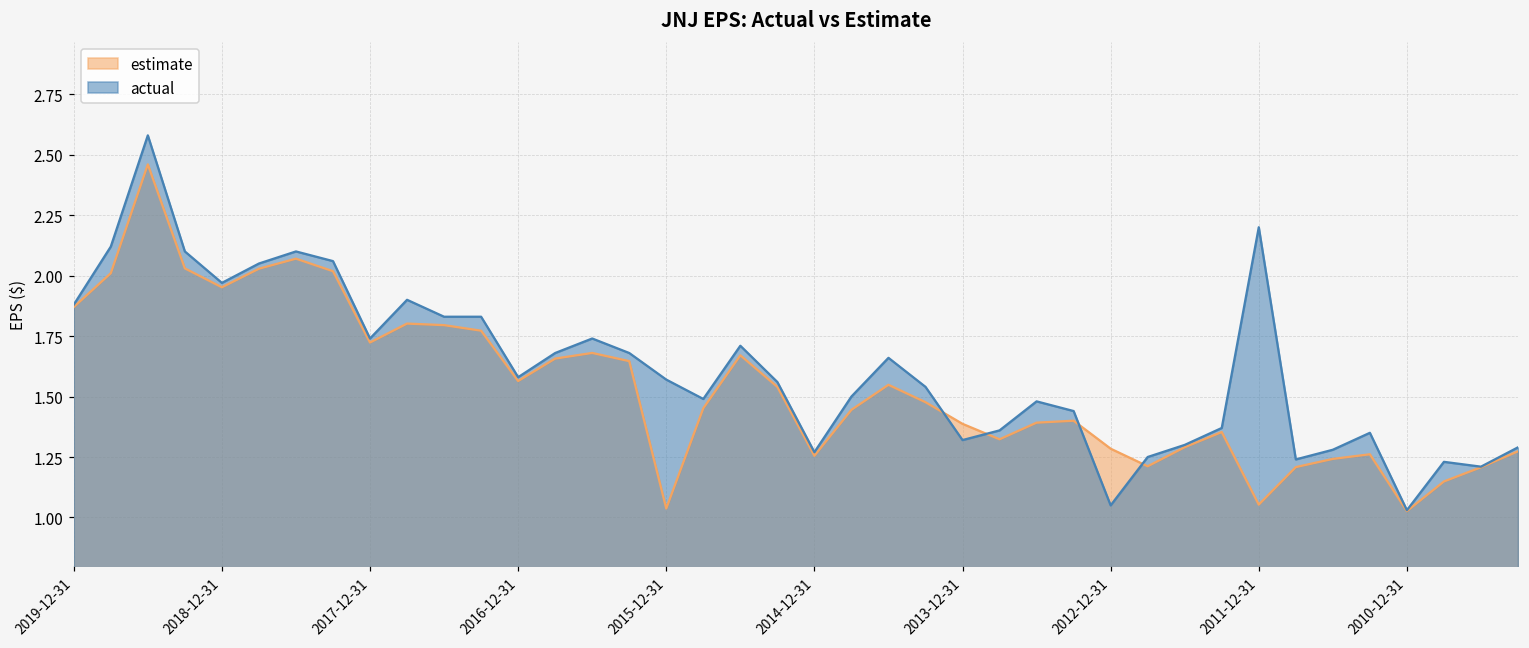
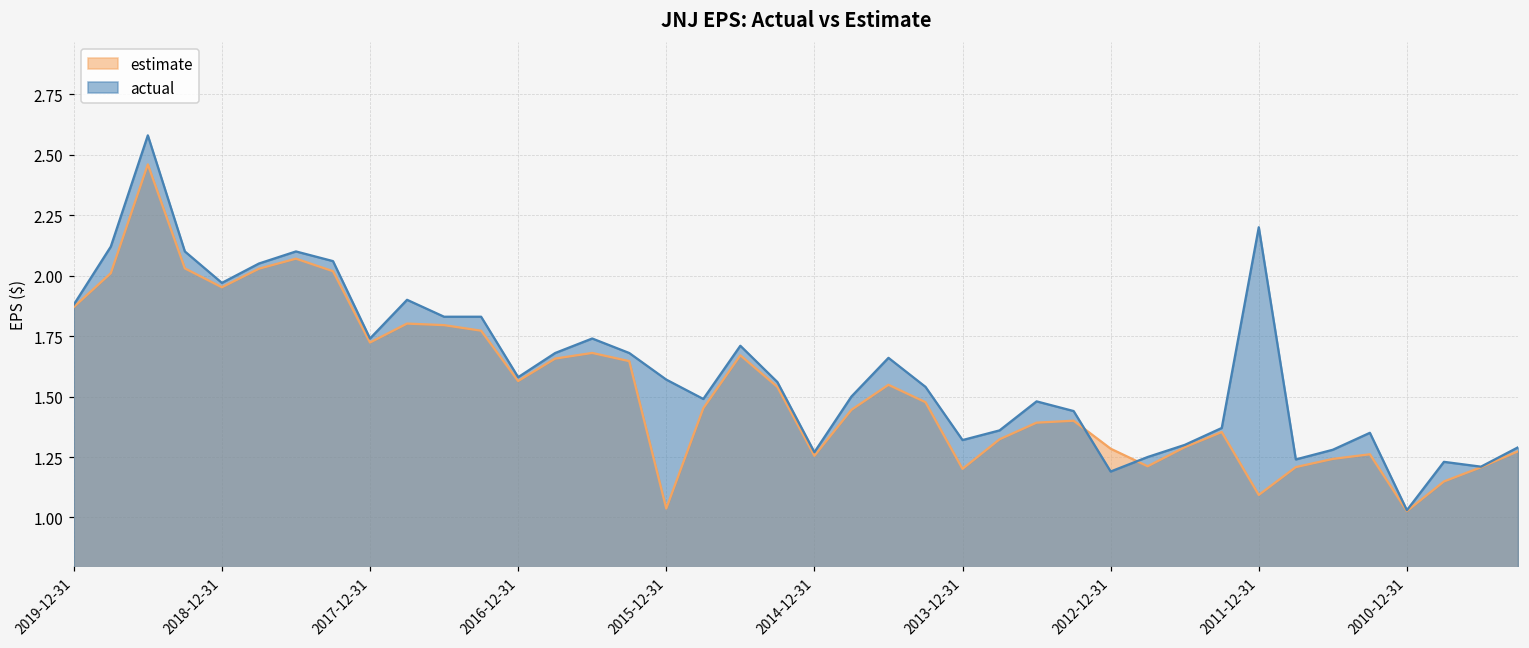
estimate, 2013-12-31: 1.39 -> 1.20
actual, 2012-12-31: 1.05 -> 1.19
estimate, 2011-12-31: 1.05 -> 1.09
